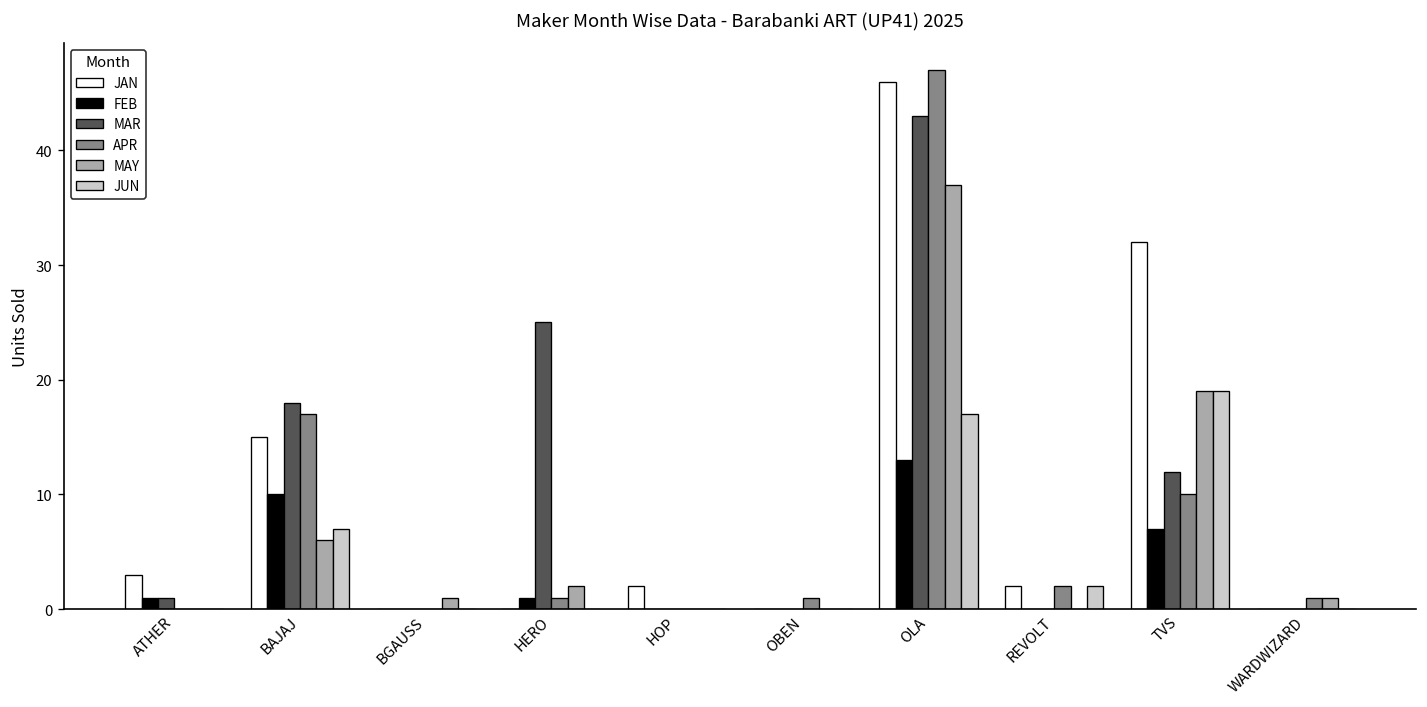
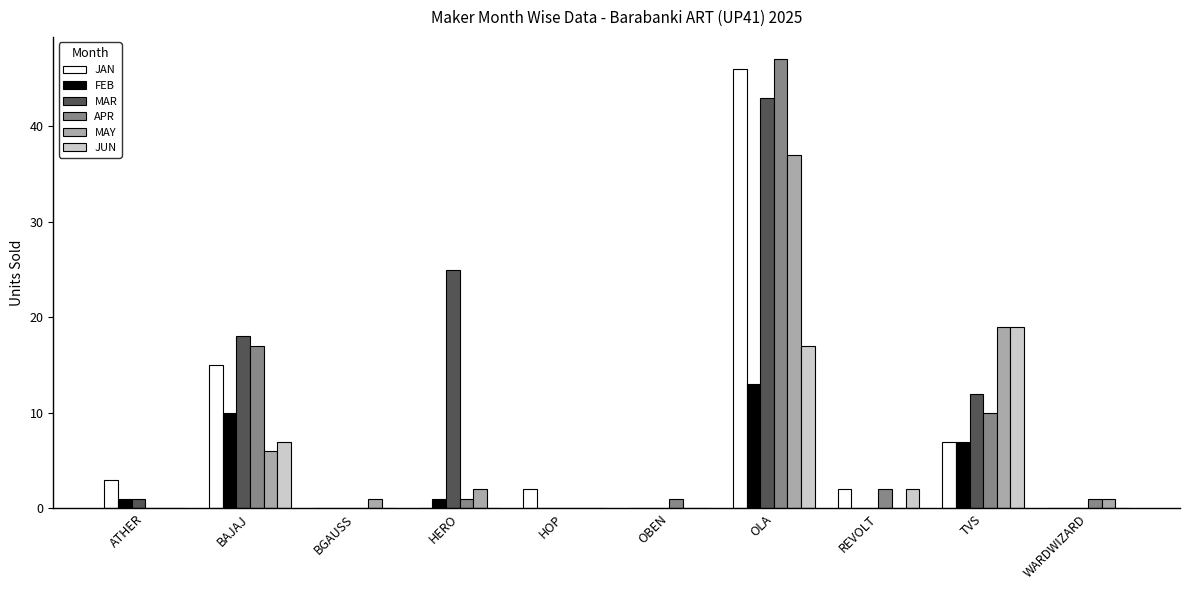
JAN, TVS: 32 -> 7
